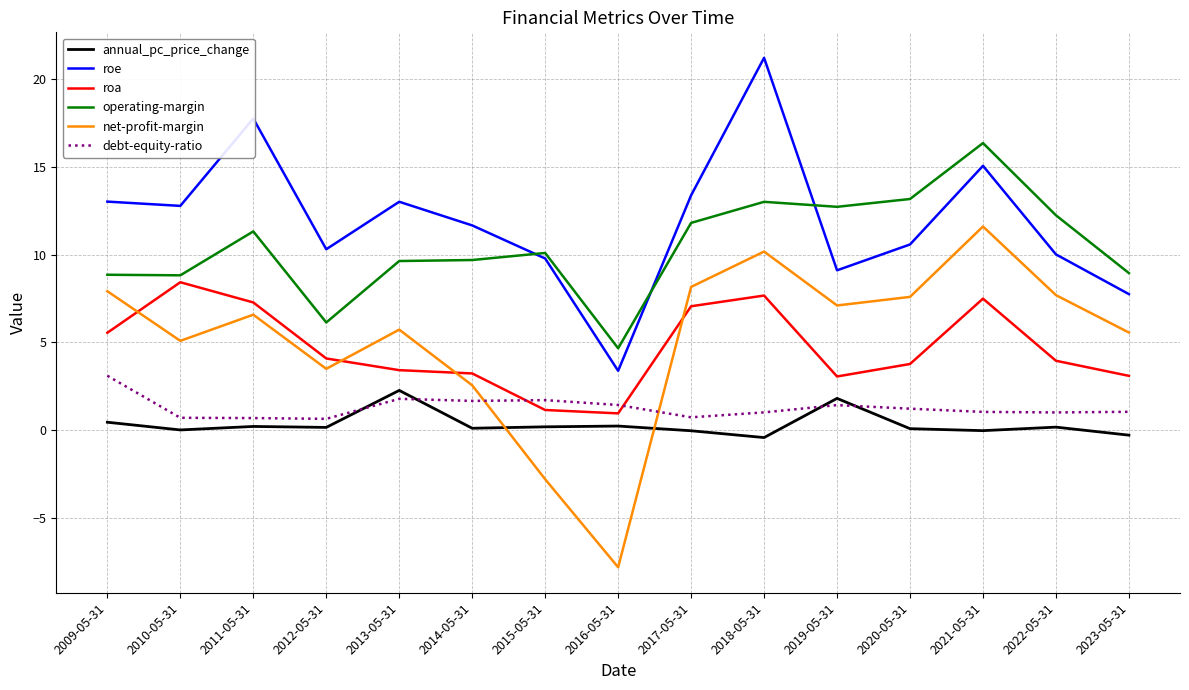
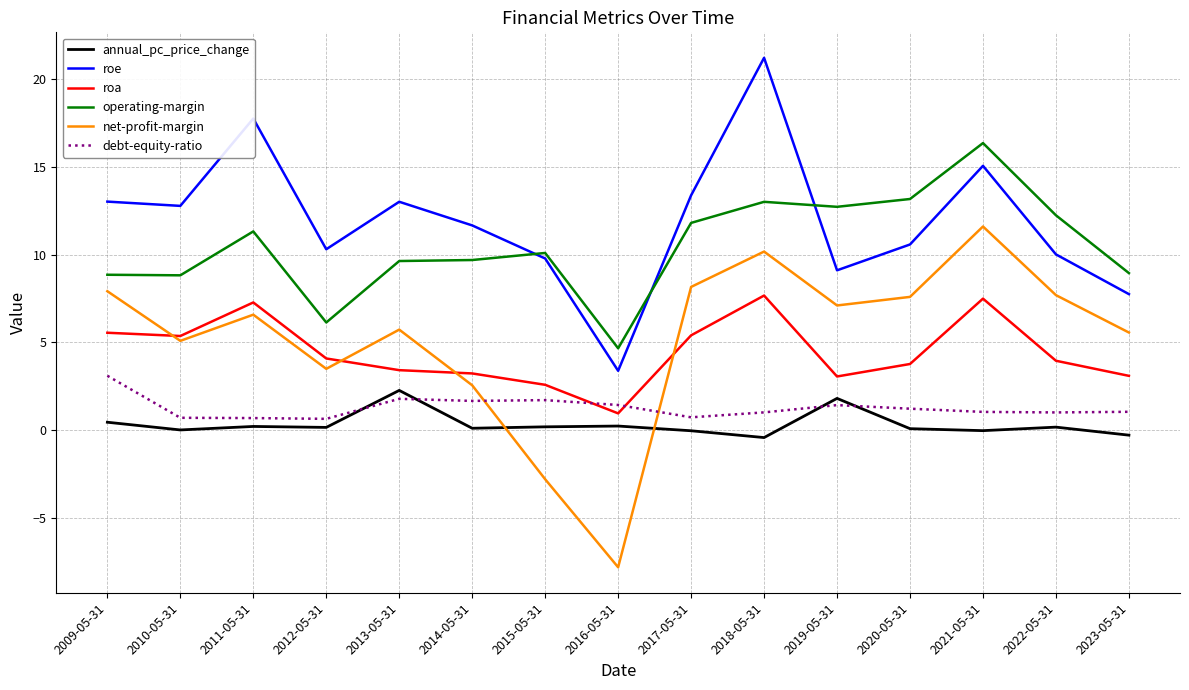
roa, 2010-05-31: 8.4 -> 5.4
roa, 2015-05-31: 1.2 -> 2.6
roa, 2017-05-31: 7.1 -> 5.4
